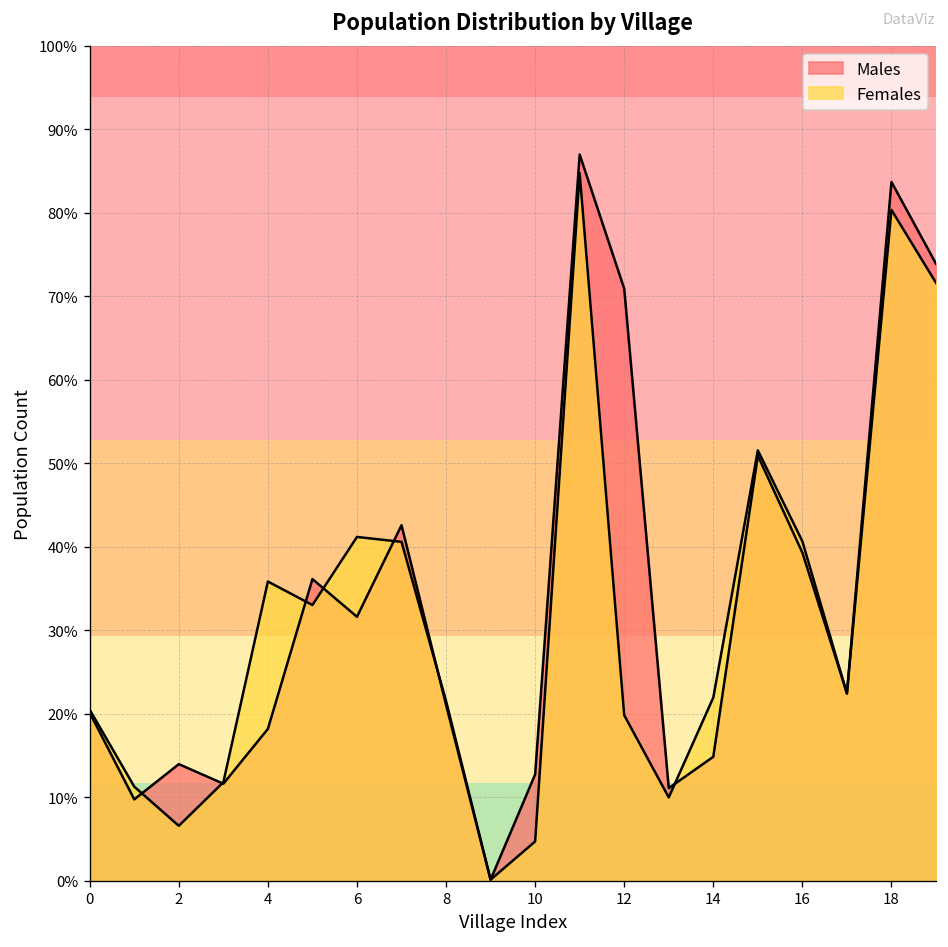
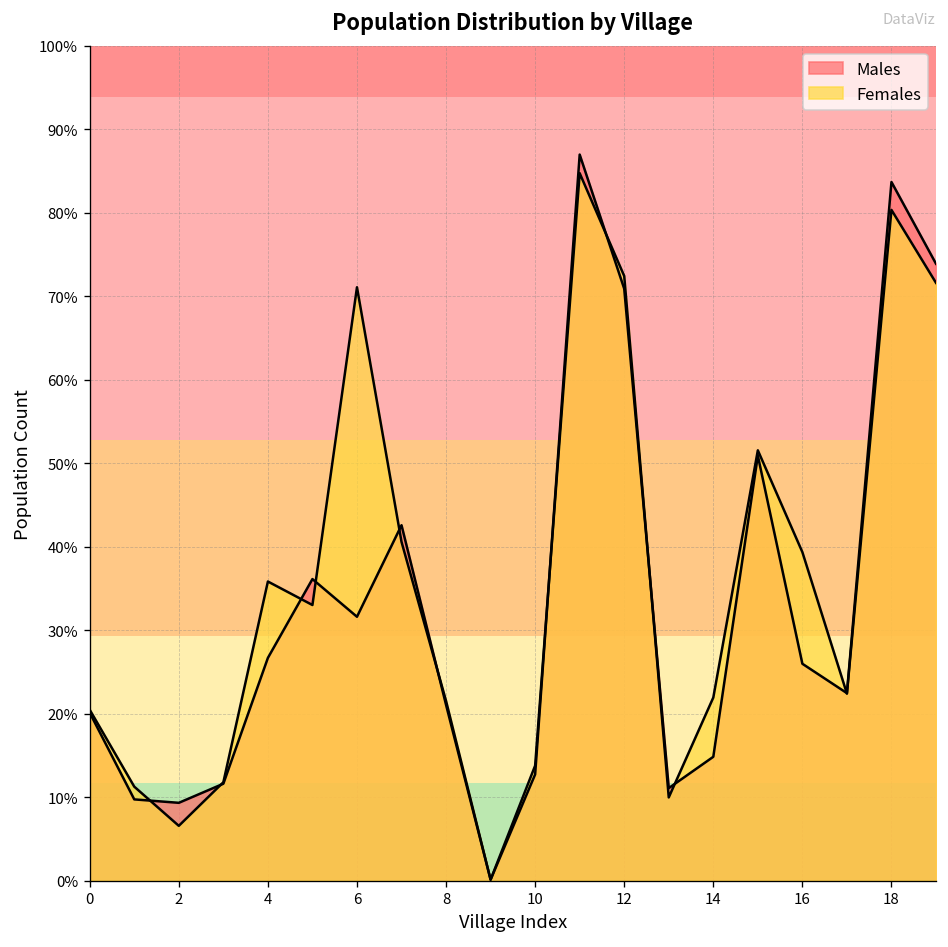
Males, 2: 14% -> 9%
Males, 4: 18% -> 27%
Females, 6: 41% -> 71%
Females, 10: 5% -> 14%
Females, 12: 20% -> 72%
Males, 16: 39% -> 26%
Females, 16: 41% -> 39%
